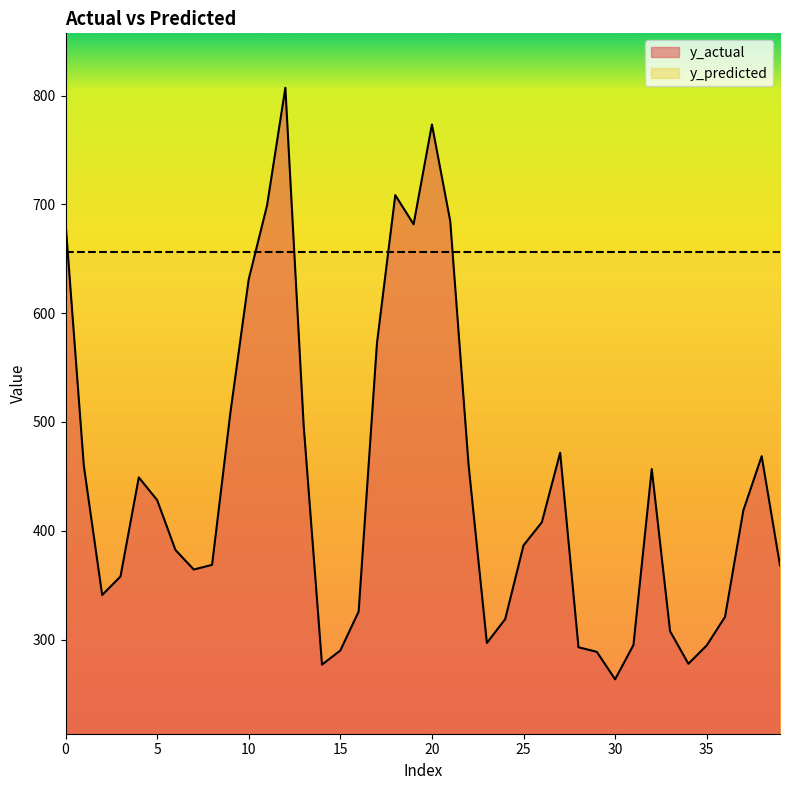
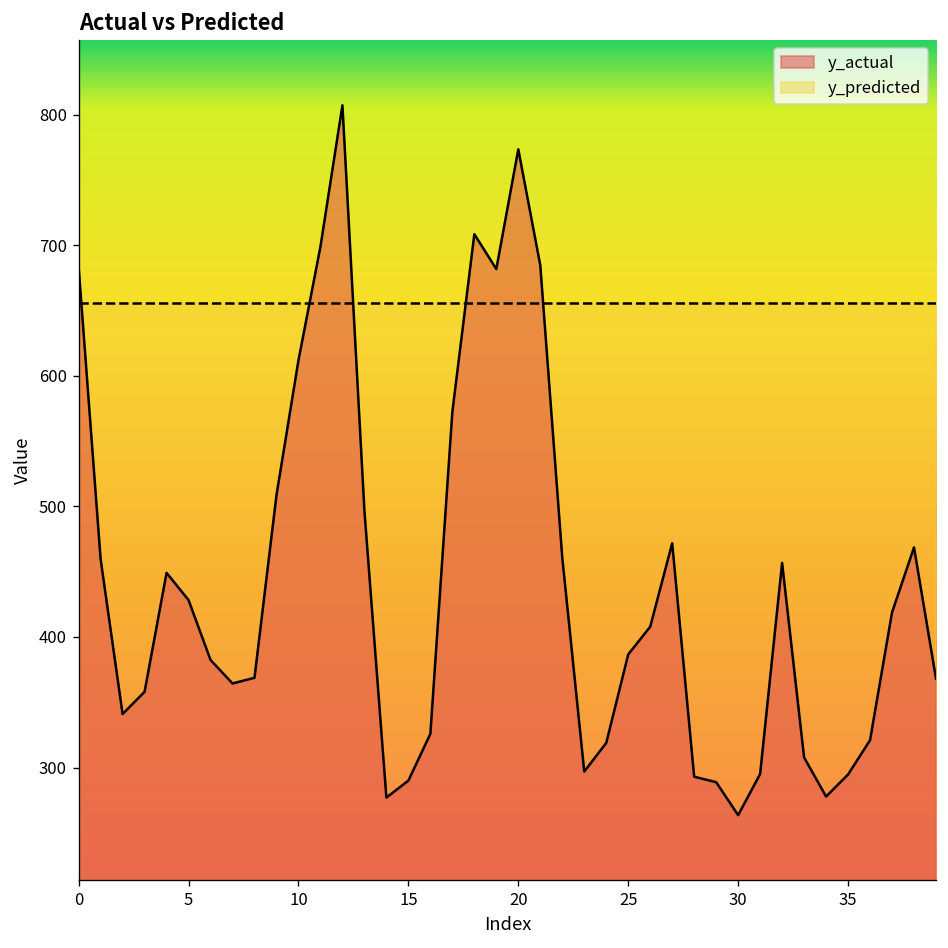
y_actual, 10: 631 -> 612
